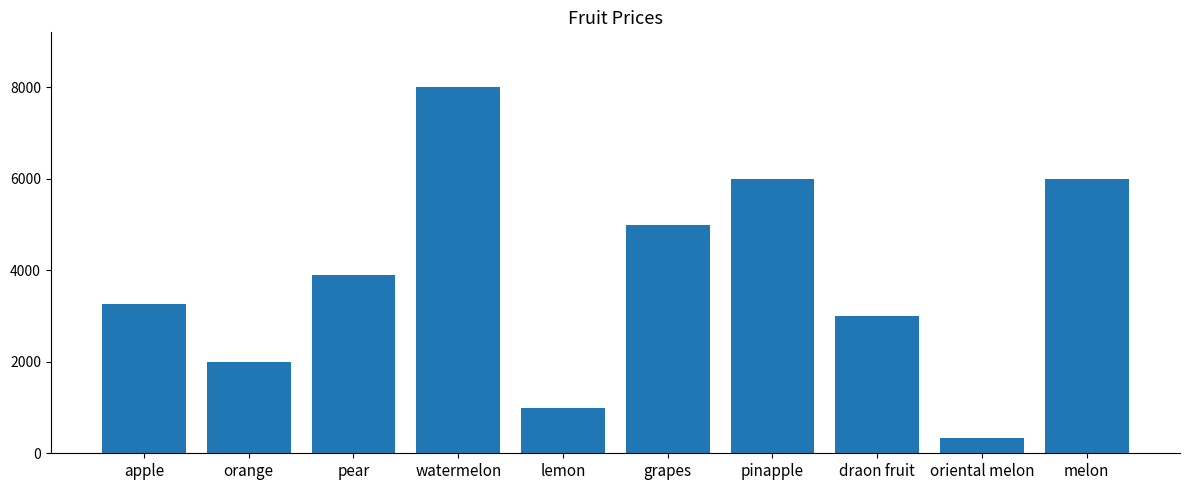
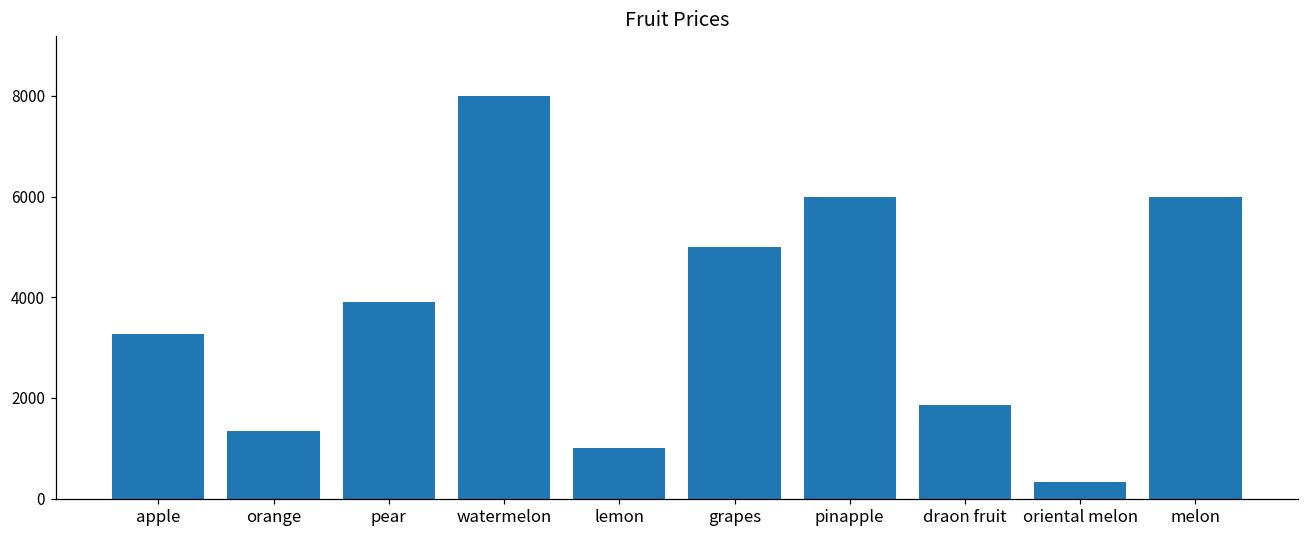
orange: 2000 -> 1300
draon fruit: 3000 -> 1900
